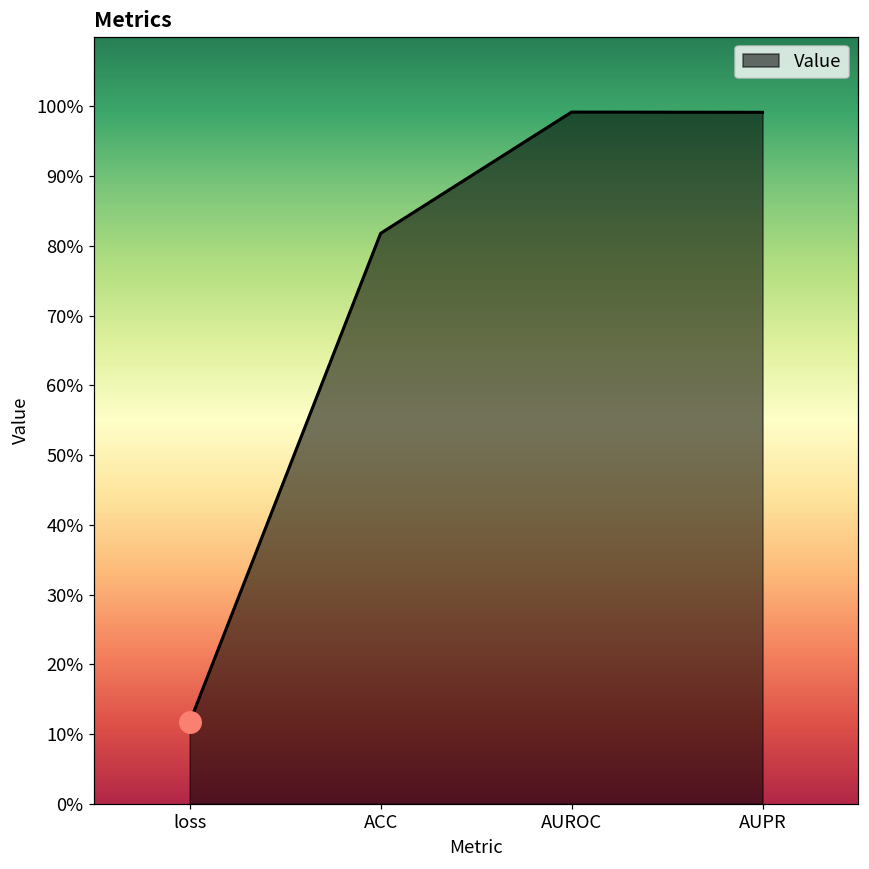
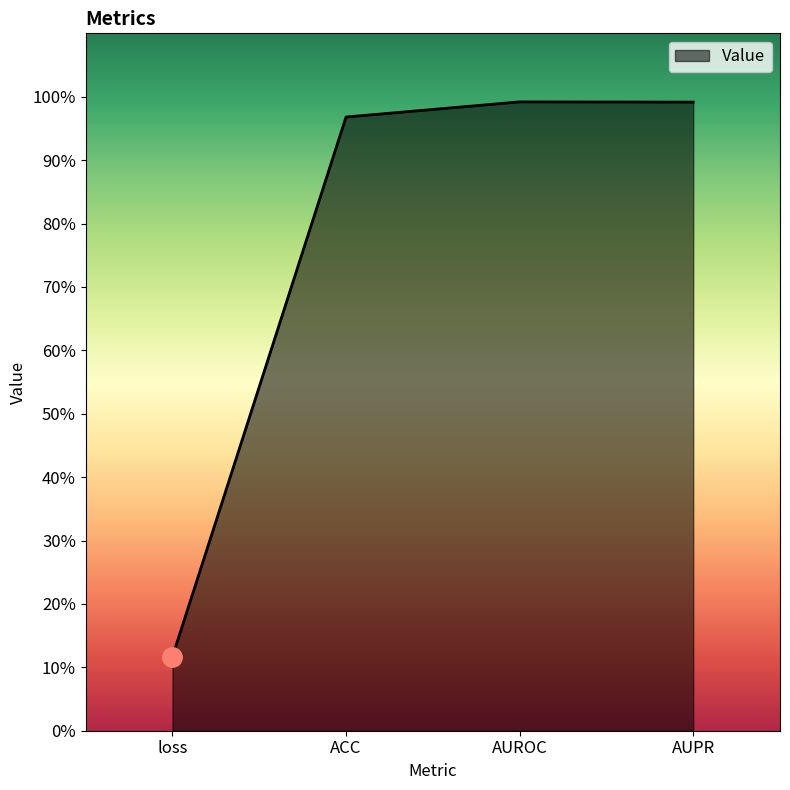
Value, ACC: 82% -> 97%
